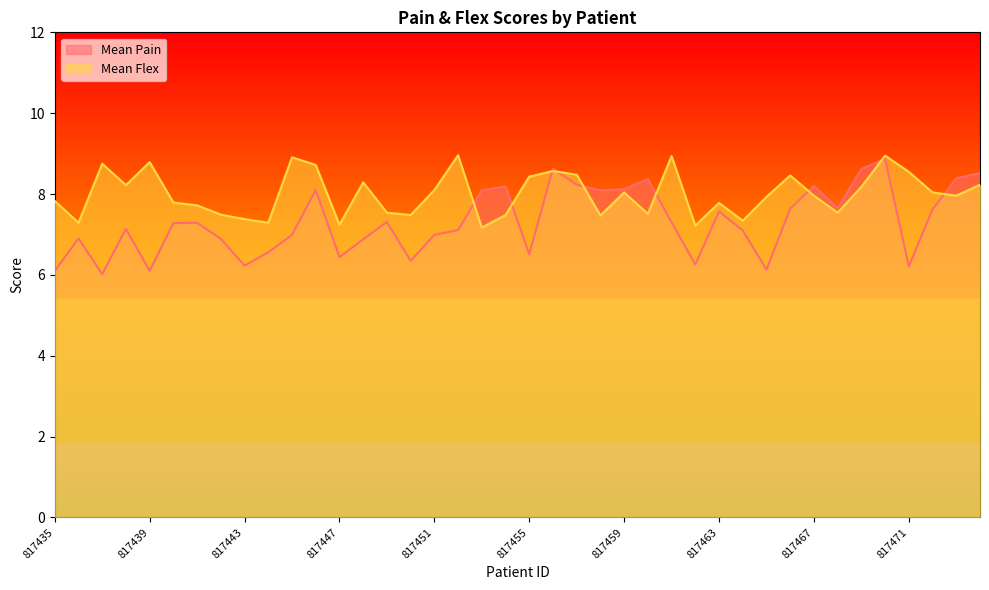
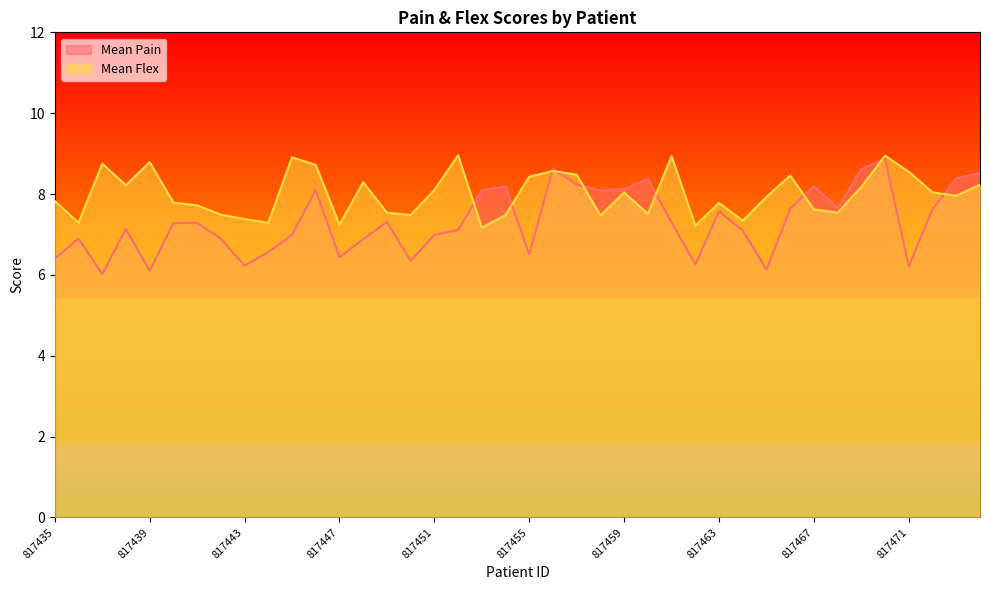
Mean Pain, 817435: 6.1 -> 6.4
Mean Flex, 817467: 8.0 -> 7.6
